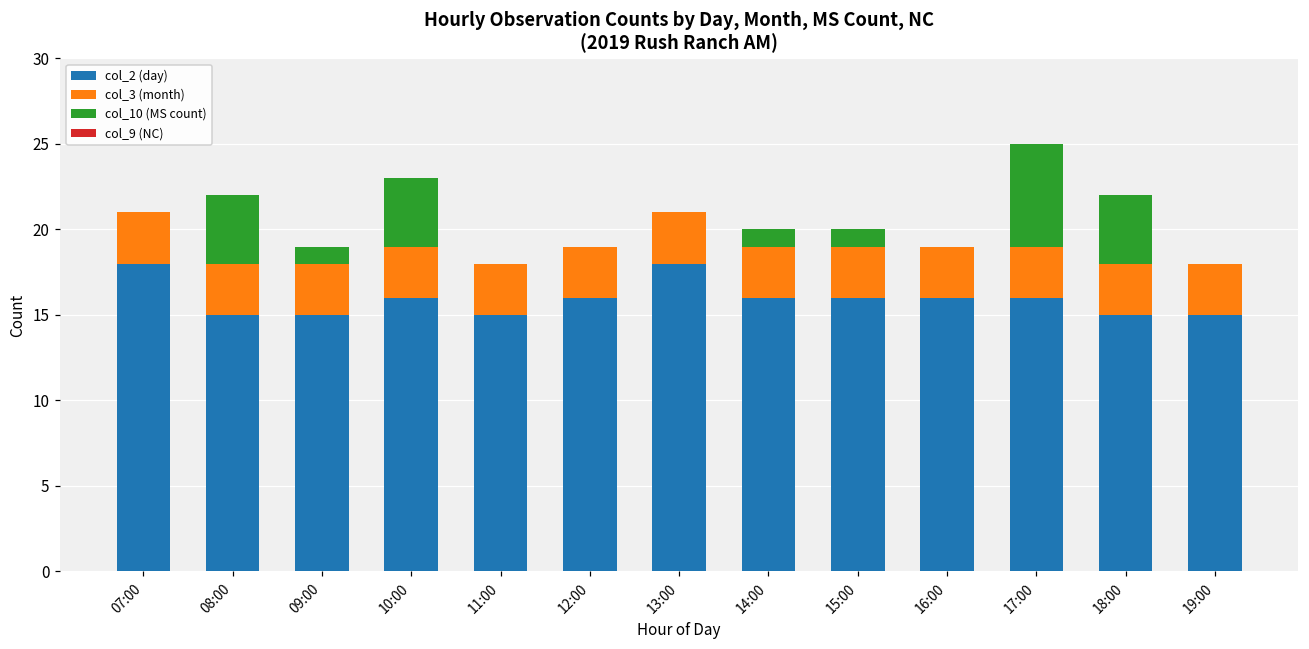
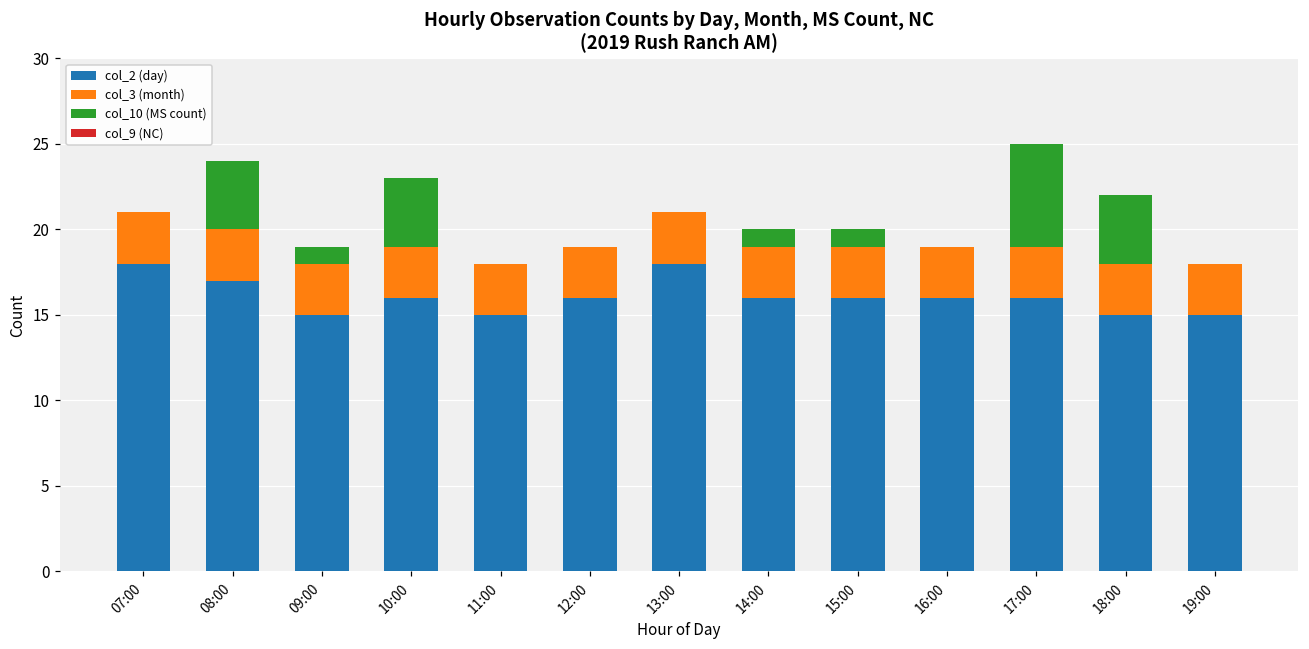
col_2 (day), 08:00: 15 -> 17
